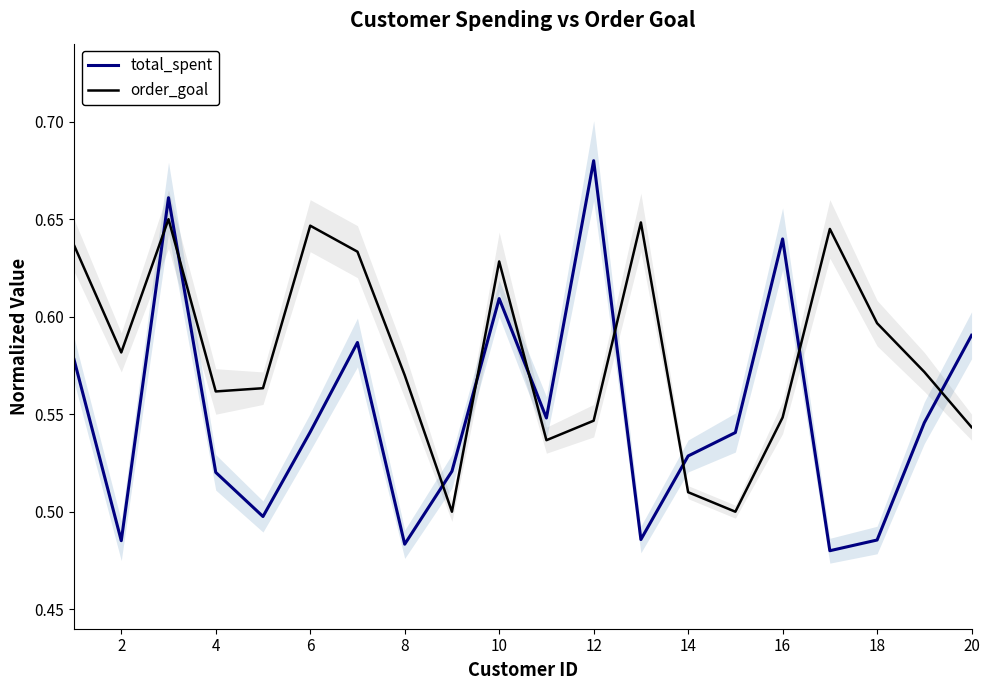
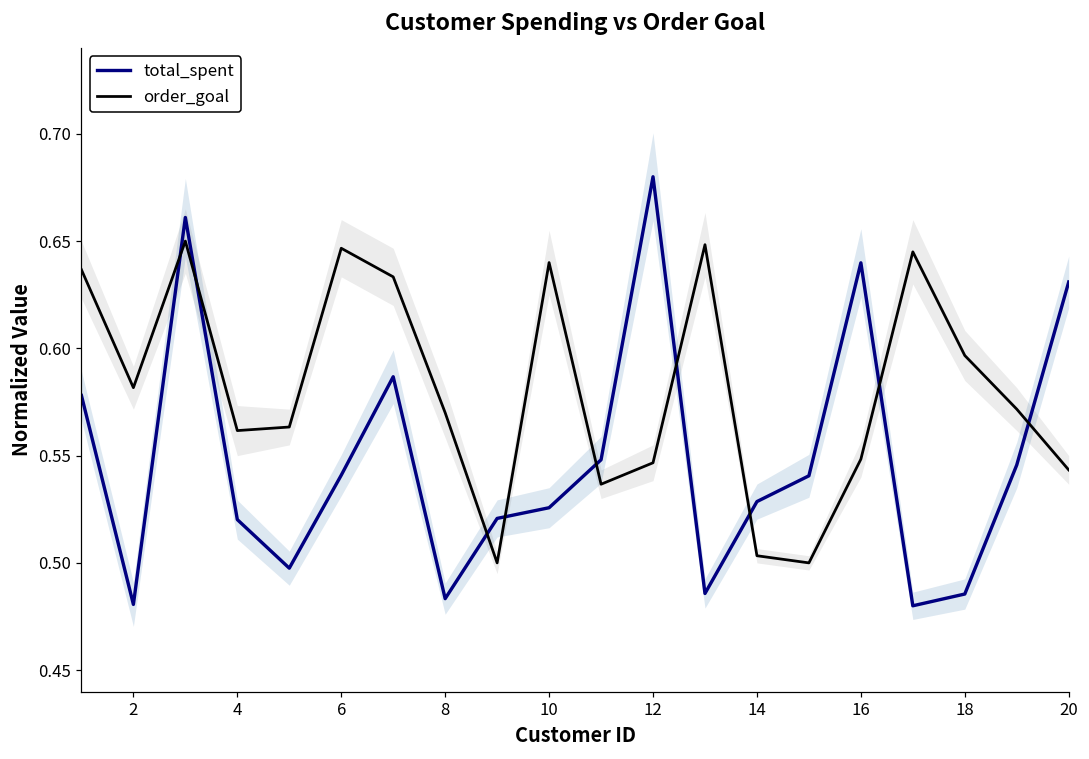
total_spent, 2: 0.485 -> 0.481
total_spent, 10: 0.609 -> 0.526
order_goal, 10: 0.628 -> 0.640
order_goal, 14: 0.510 -> 0.503
total_spent, 20: 0.590 -> 0.631
